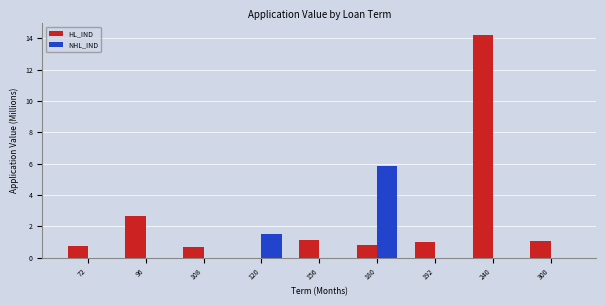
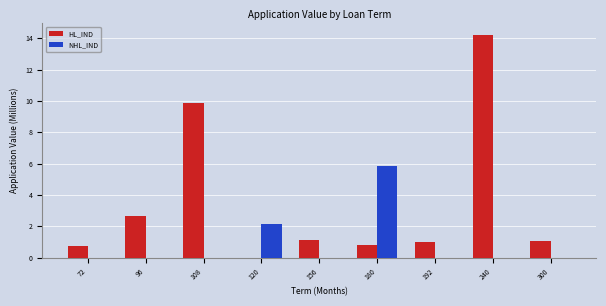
HL_IND, 108: 0.7 -> 9.9
NHL_IND, 120: 1.5 -> 2.2
